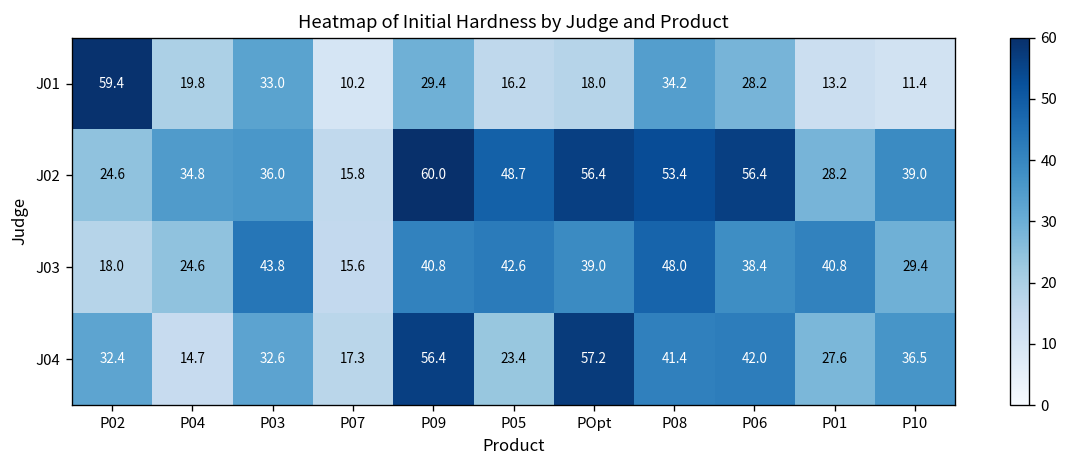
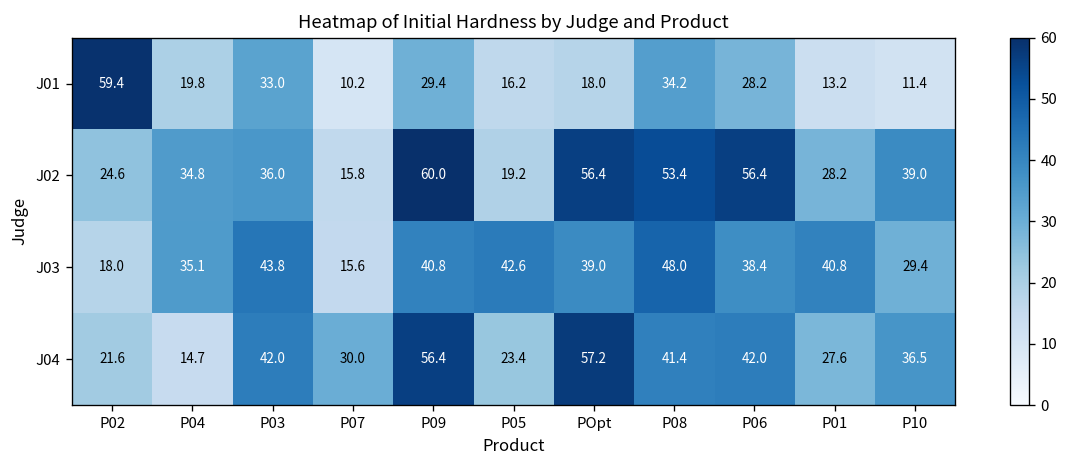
J02, P05: 48.7 -> 19.2
J03, P04: 24.6 -> 35.1
J04, P02: 32.4 -> 21.6
J04, P03: 32.6 -> 42.0
J04, P07: 17.3 -> 30.0
